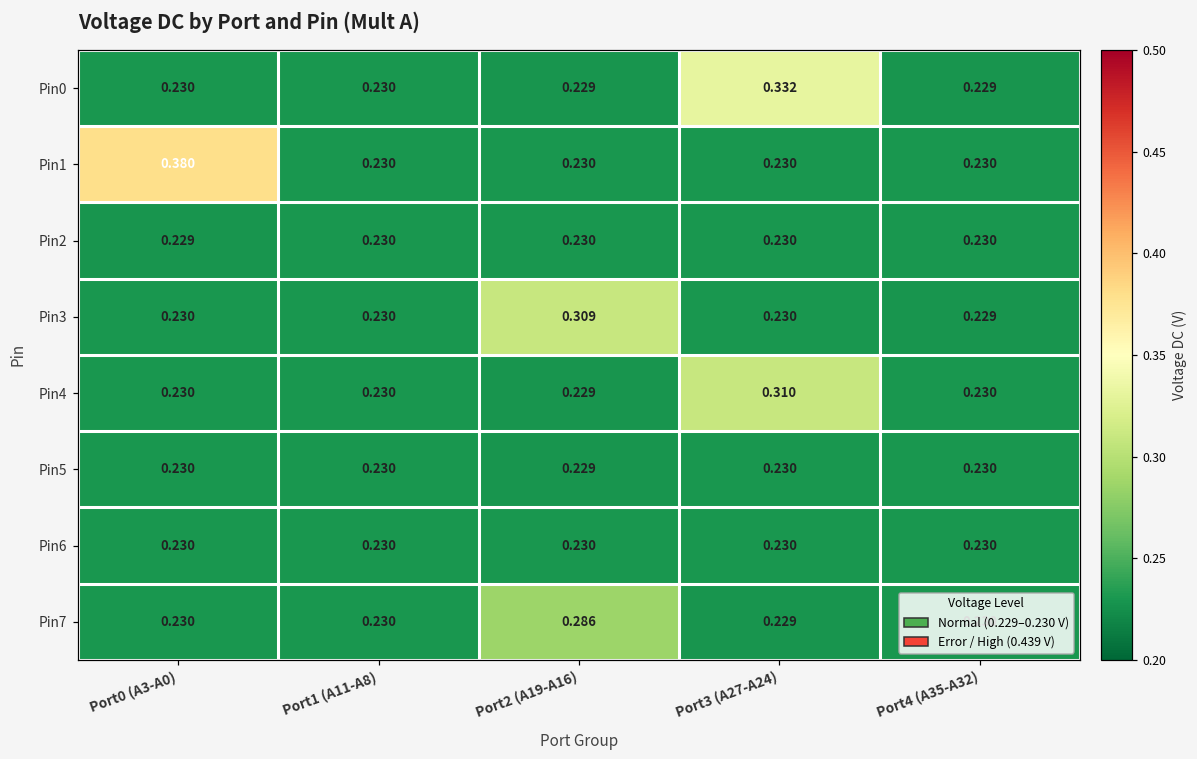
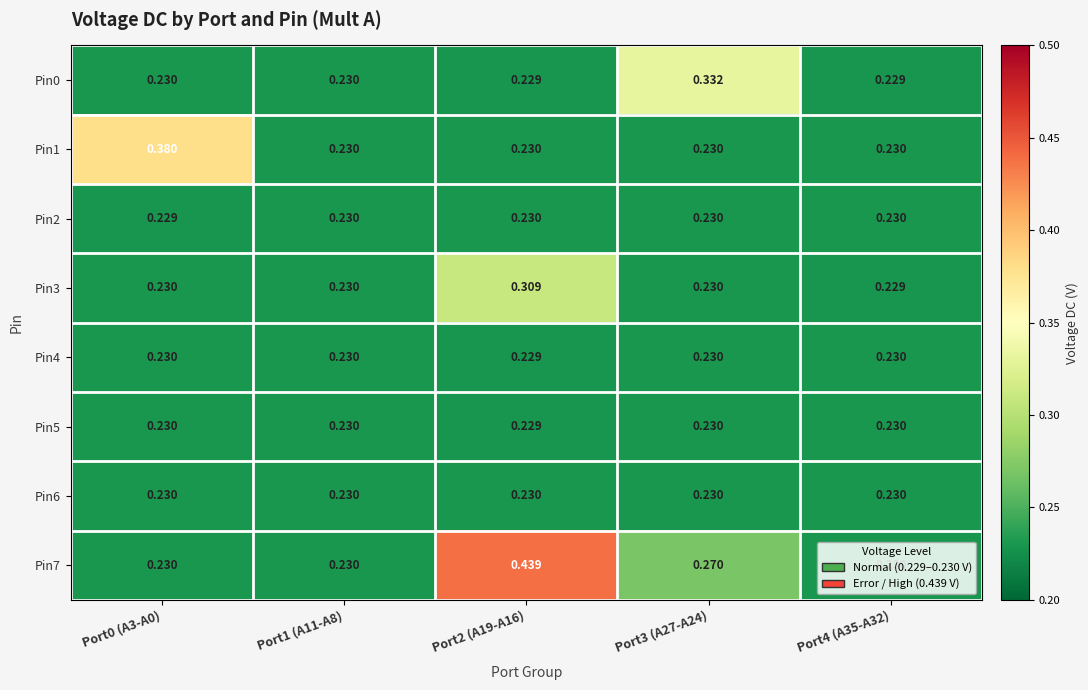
Pin4, Port3 (A27-A24): 0.310 -> 0.230
Pin7, Port2 (A19-A16): 0.286 -> 0.439
Pin7, Port3 (A27-A24): 0.229 -> 0.270
